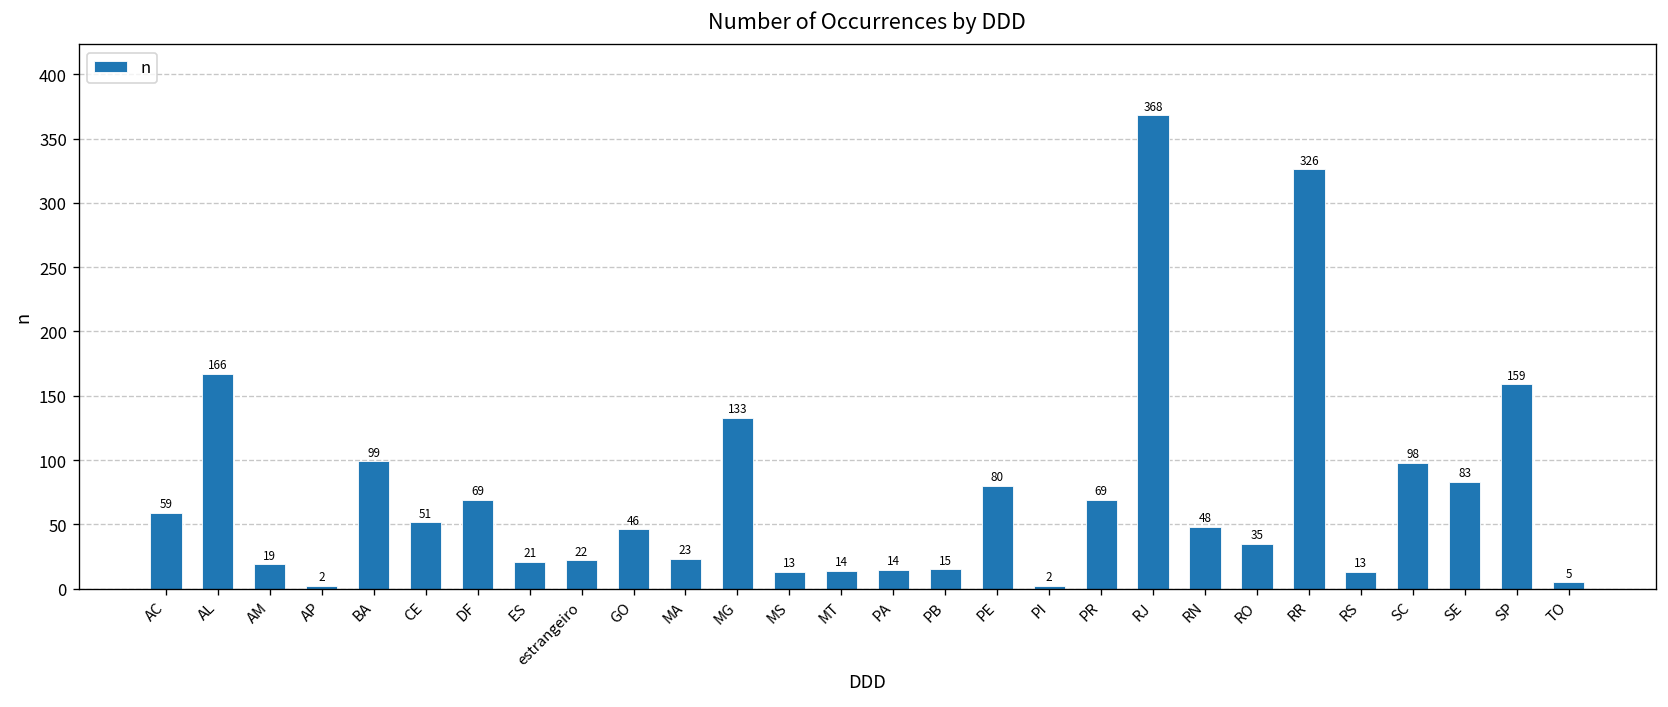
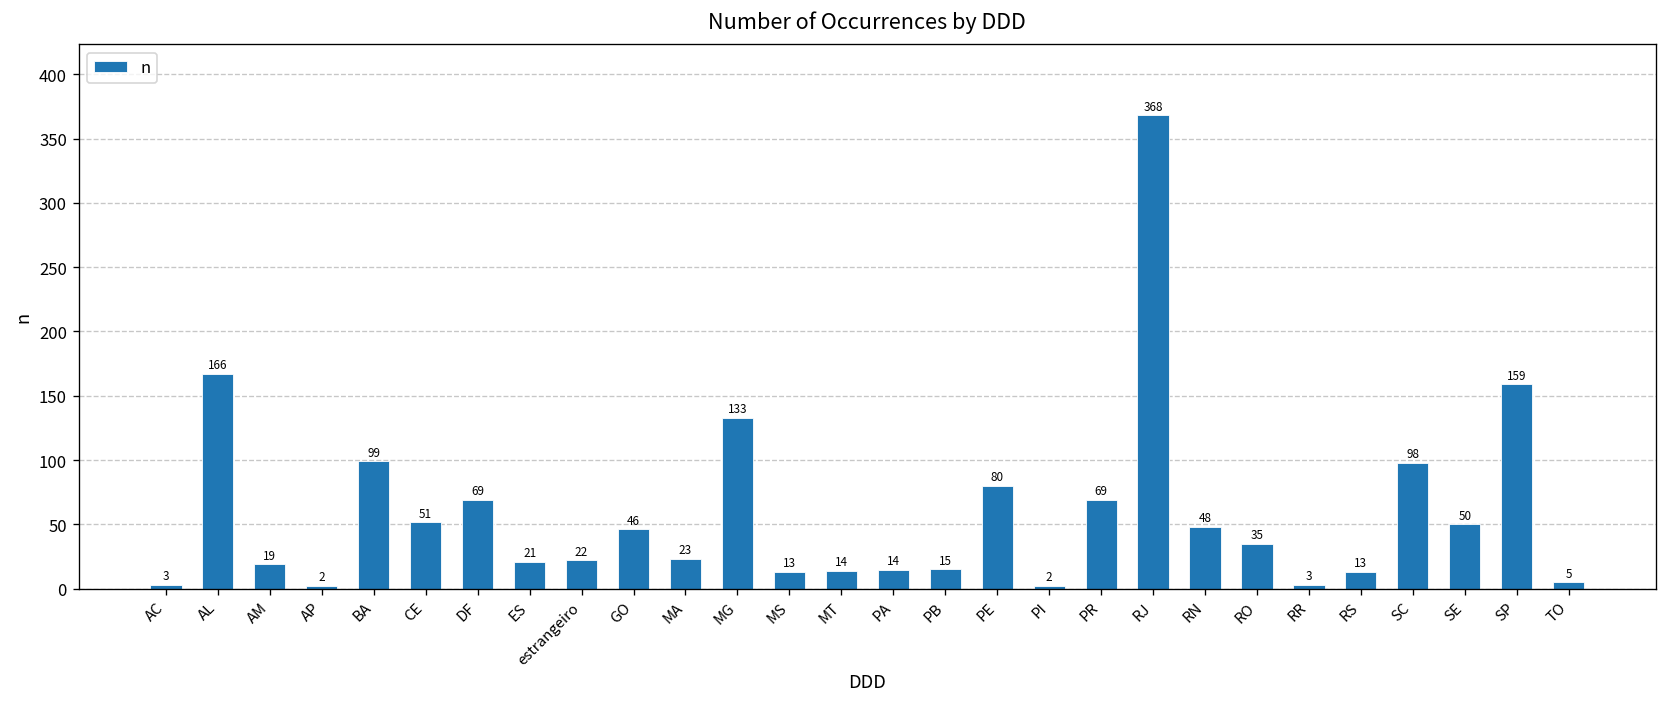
AC: 59 -> 3
RR: 326 -> 3
SE: 83 -> 50
